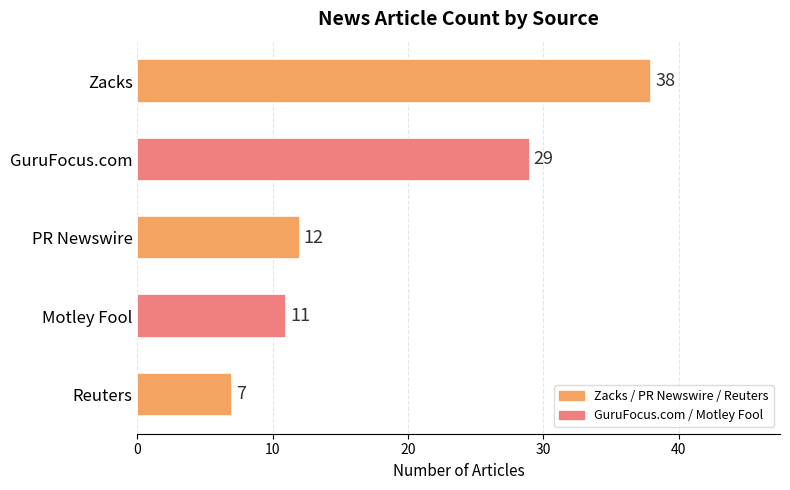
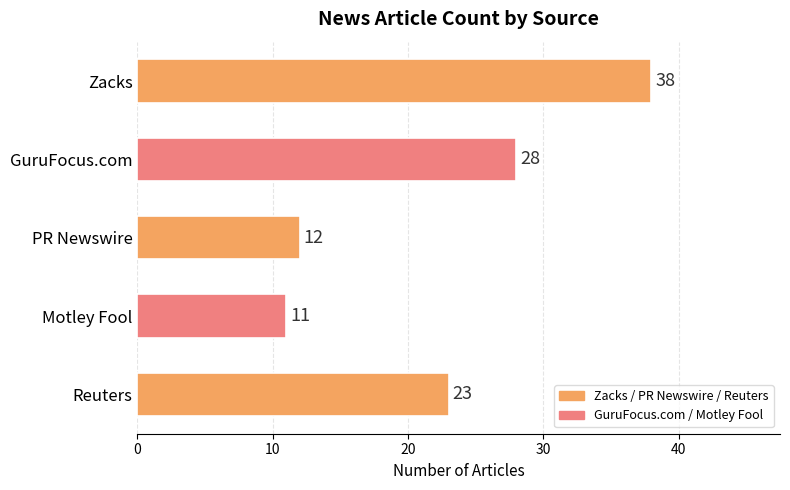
GuruFocus.com: 29 -> 28
Reuters: 7 -> 23
